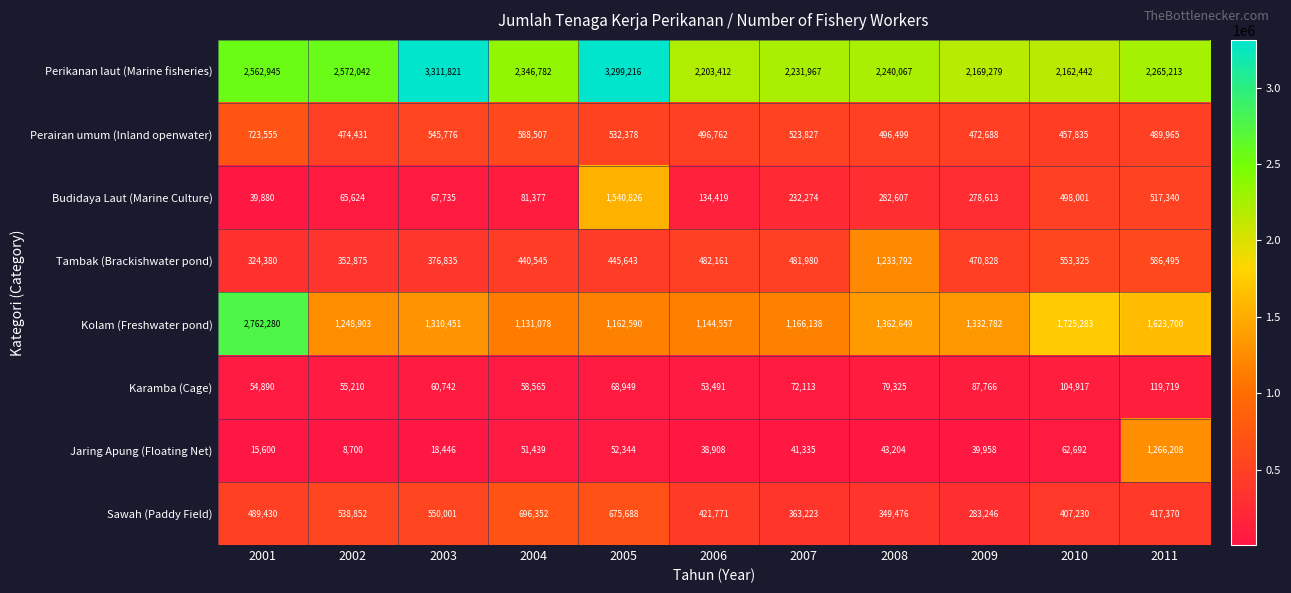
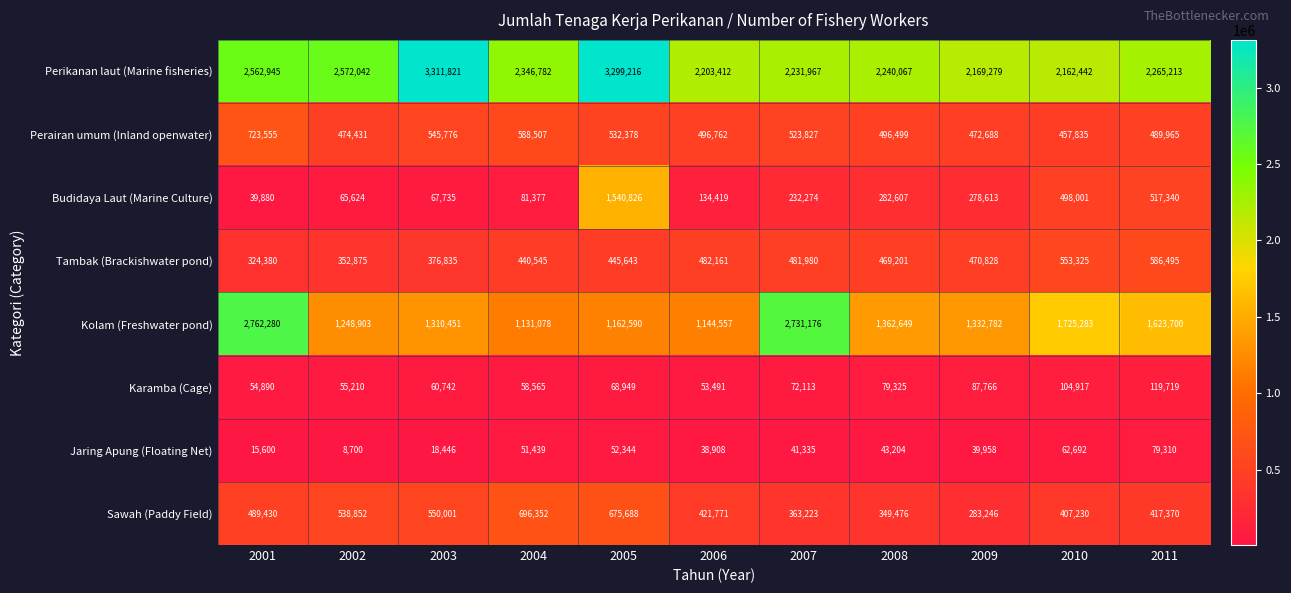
Tambak (Brackishwater pond), 2008: 1,233,792 -> 469,201
Kolam (Freshwater pond), 2007: 1,166,138 -> 2,731,176
Jaring Apung (Floating Net), 2011: 1,266,208 -> 79,310
